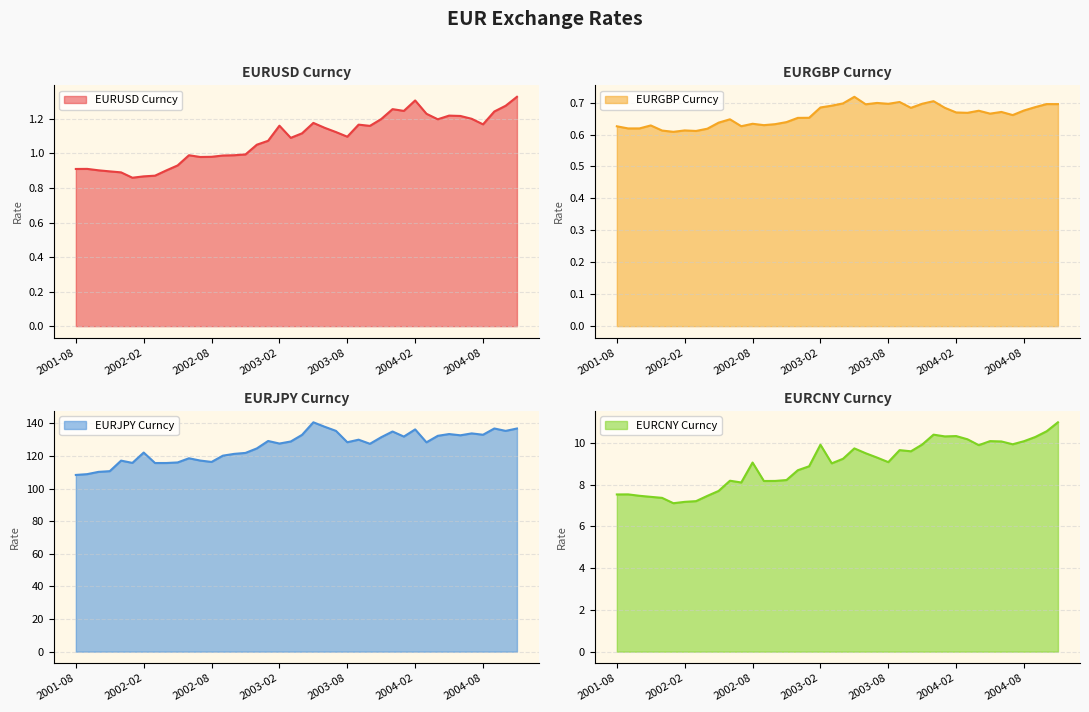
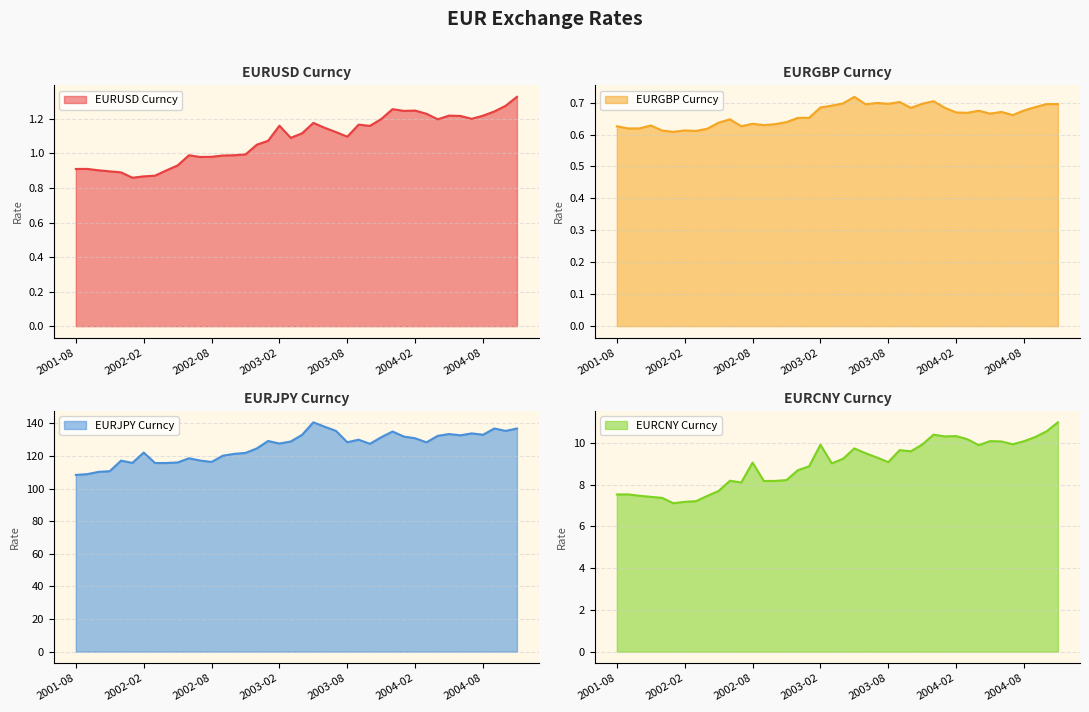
EURUSD Curncy, 2004-02: 1.31 -> 1.25
EURUSD Curncy, 2004-08: 1.17 -> 1.22
EURJPY Curncy, 2004-02: 136 -> 131
